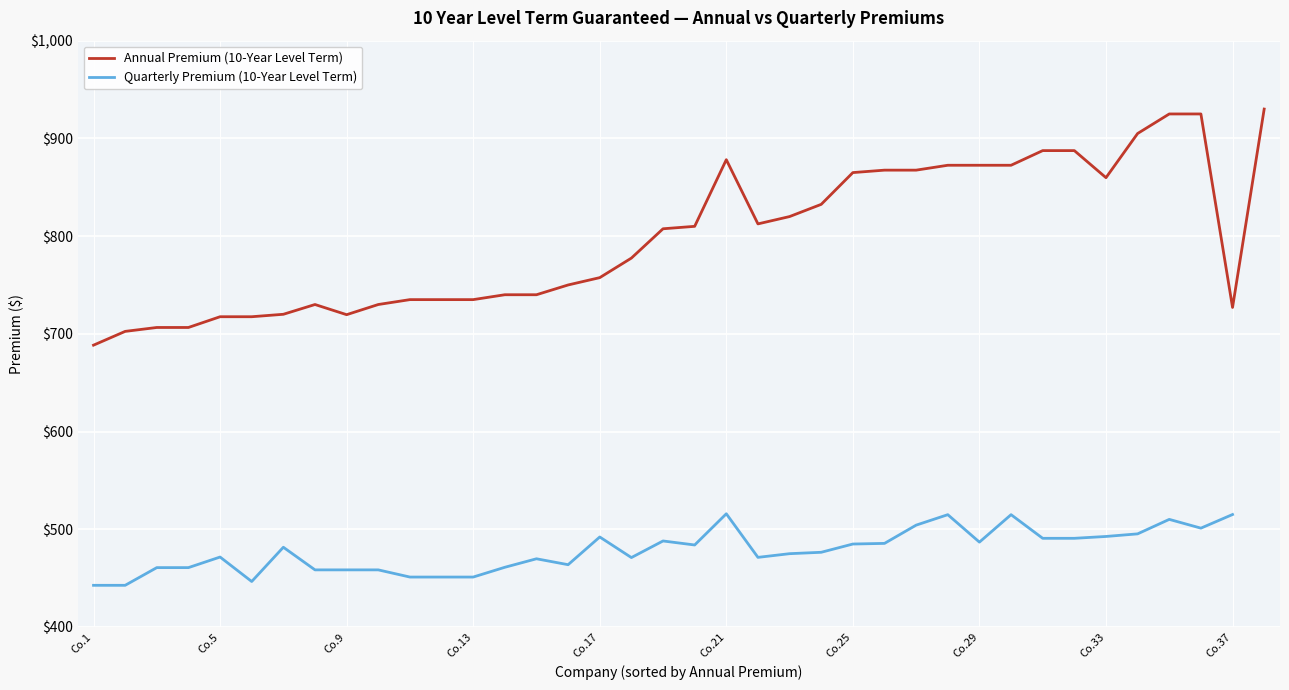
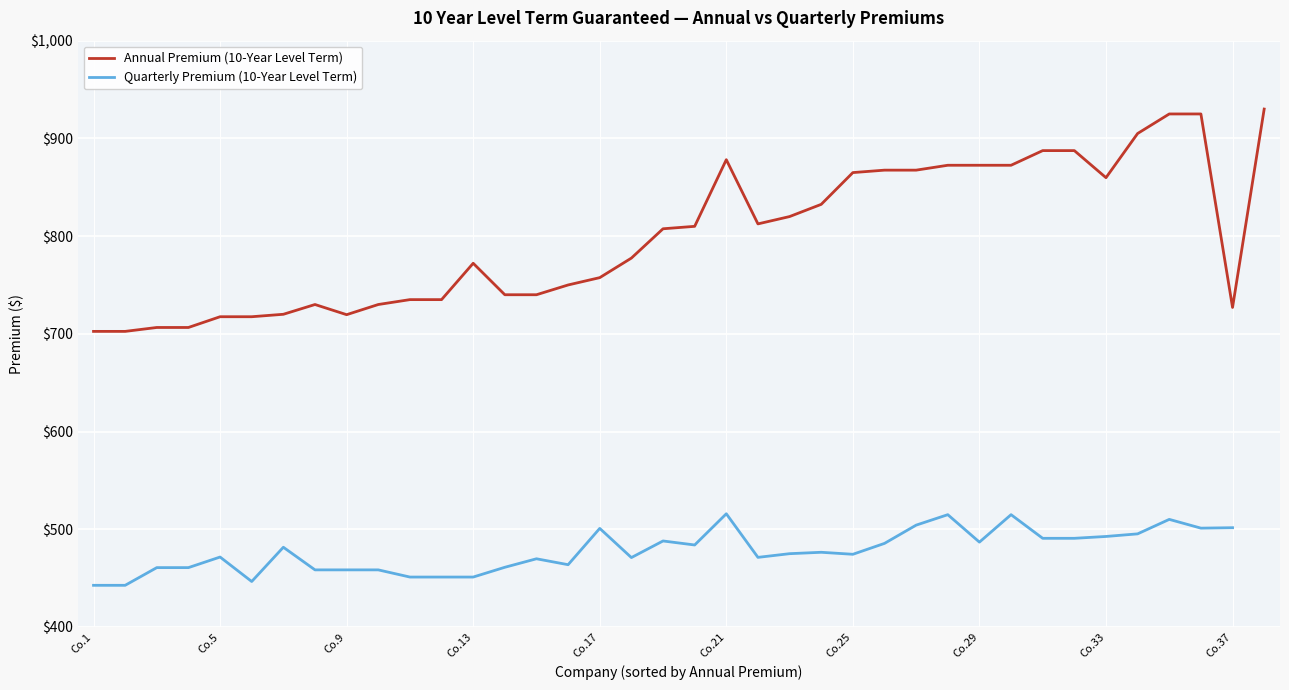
Annual Premium (10-Year Level Term), Co.1: $690 -> $700
Annual Premium (10-Year Level Term), Co.13: $740 -> $770
Quarterly Premium (10-Year Level Term), Co.17: $490 -> $500
Quarterly Premium (10-Year Level Term), Co.25: $480 -> $470
Quarterly Premium (10-Year Level Term), Co.37: $520 -> $500
